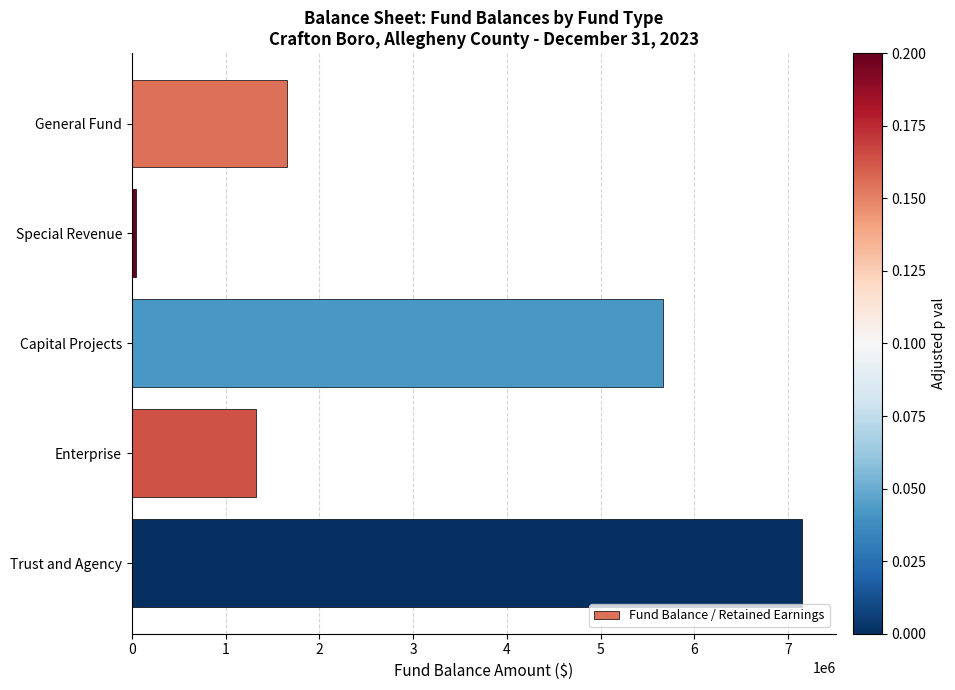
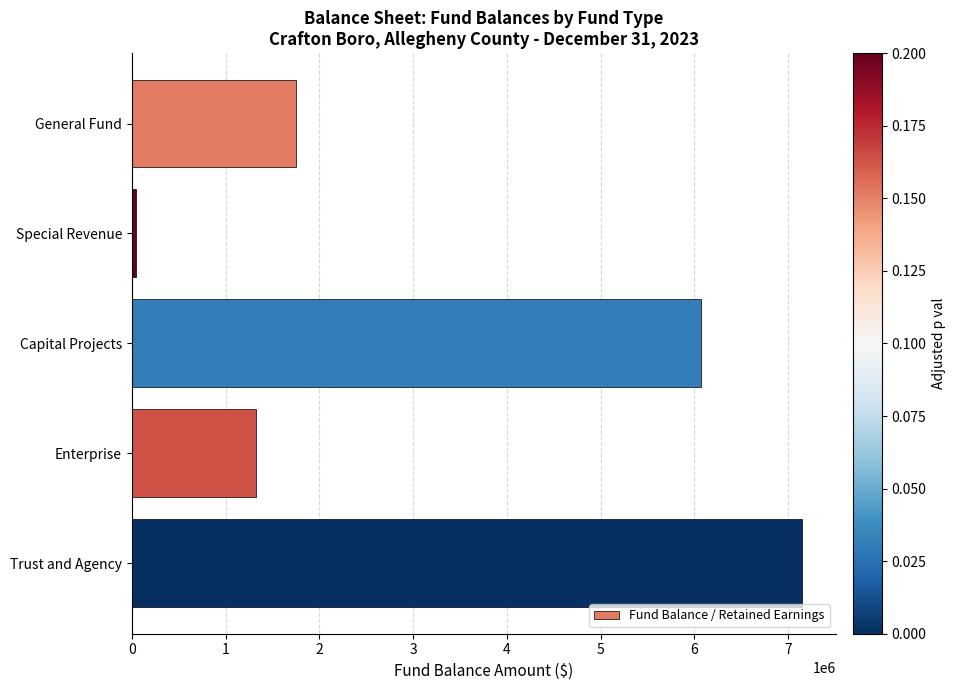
General Fund: 1650000 -> 1750000
Capital Projects: 5700000 -> 6100000
